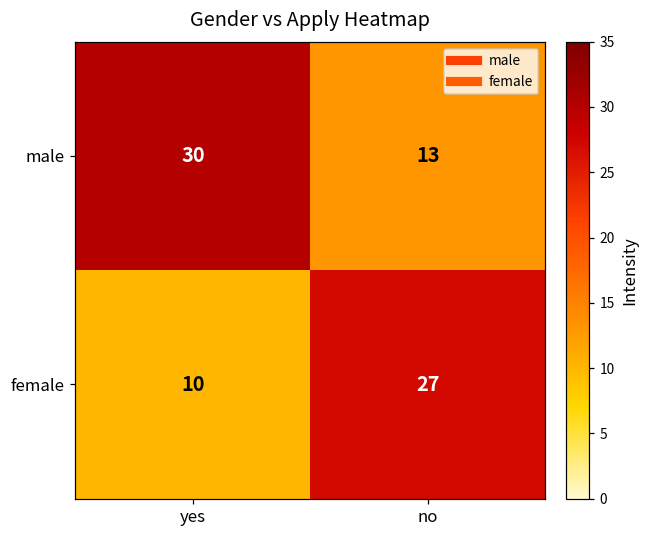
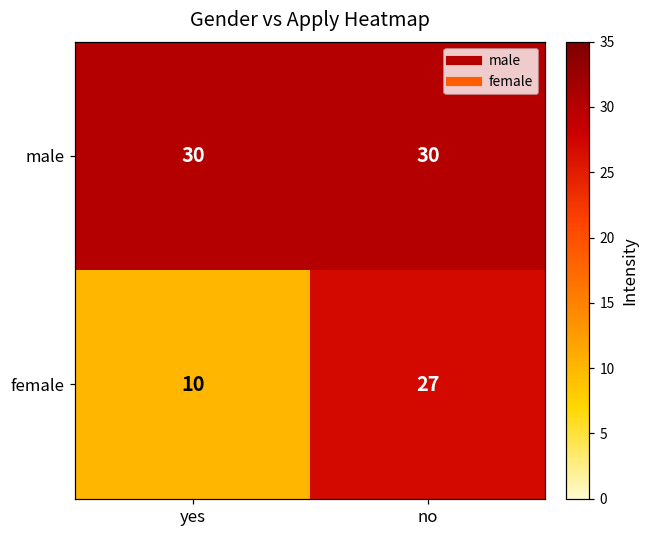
male, no: 13 -> 30
